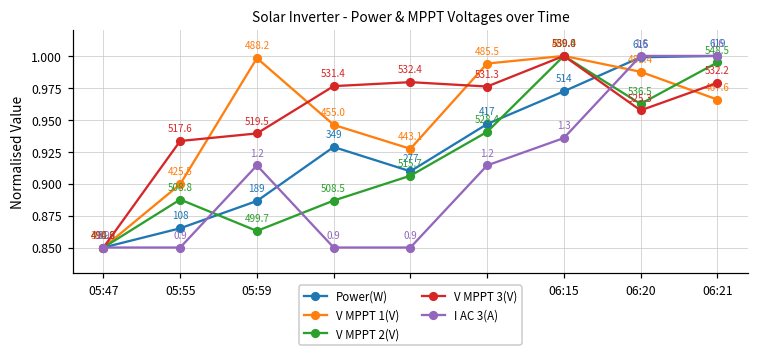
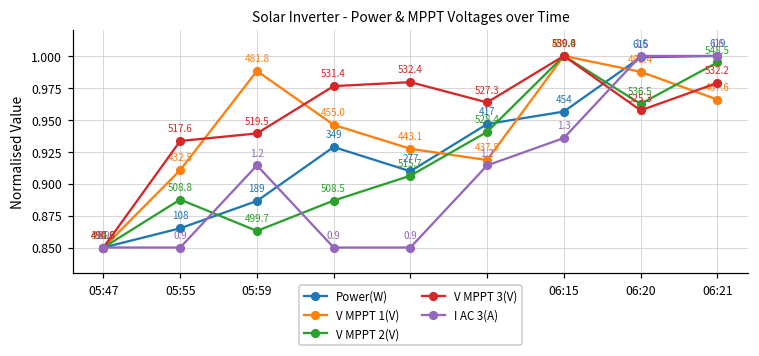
V MPPT 1(V), 05:55: 425.5 -> 432.5
V MPPT 1(V), 05:59: 488.2 -> 481.8
V MPPT 1(V), 06:10: 485.5 -> 437.5
V MPPT 3(V), 06:10: 531.3 -> 527.3
Power(W), 06:15: 514 -> 454
